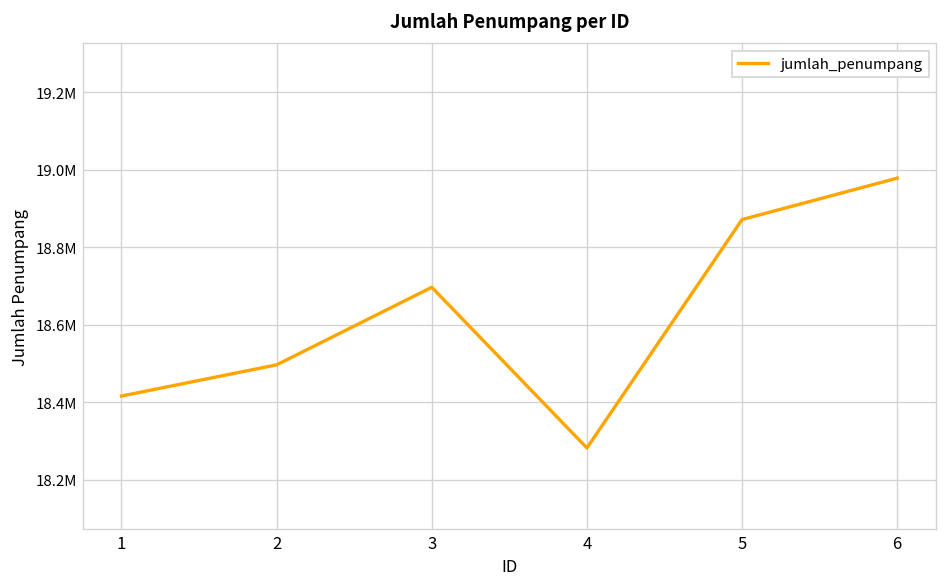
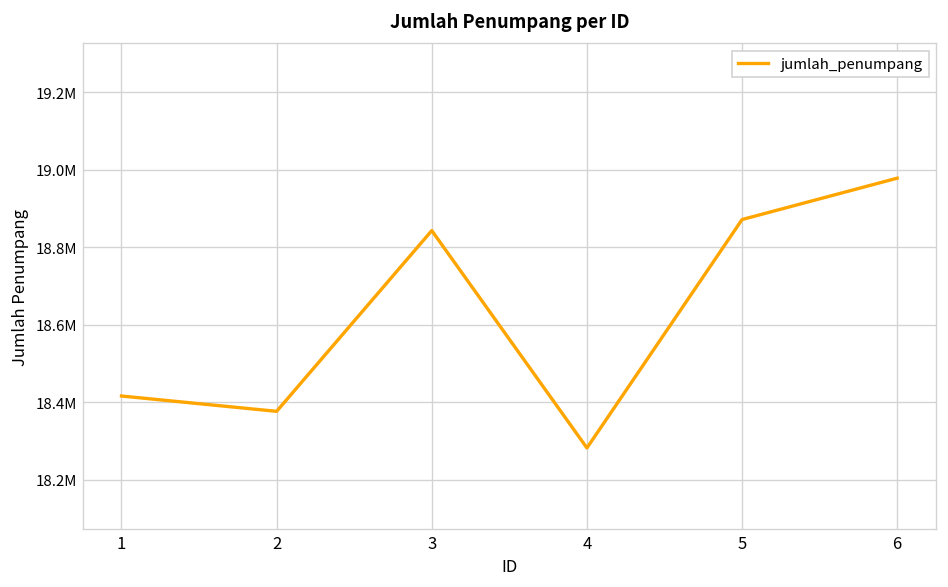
2: 18500000 -> 18380000
3: 18700000 -> 18840000
